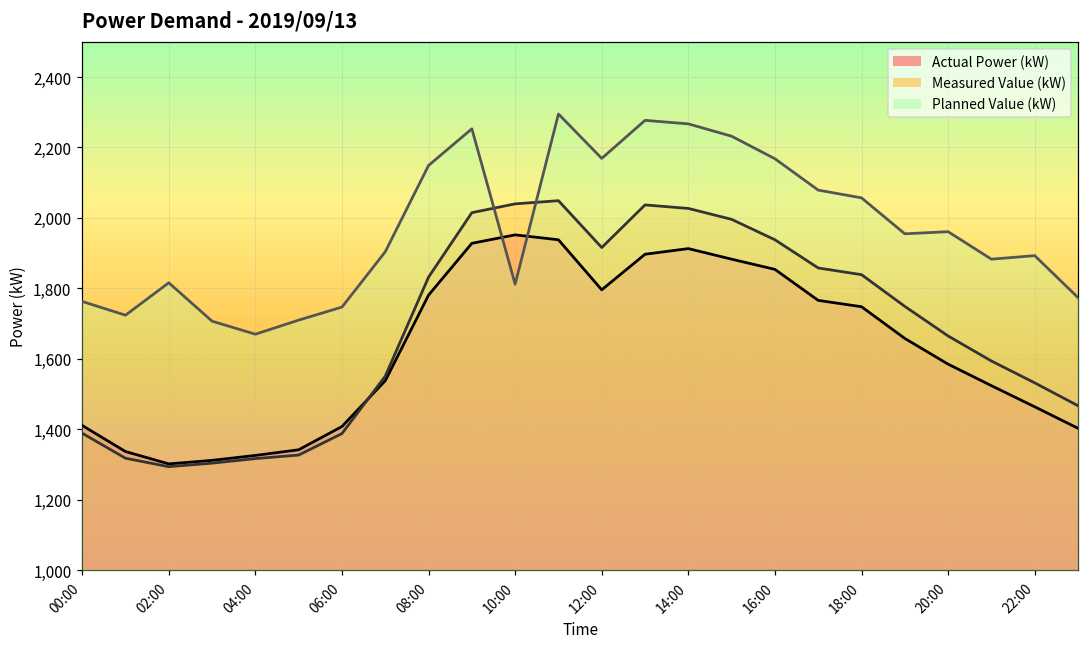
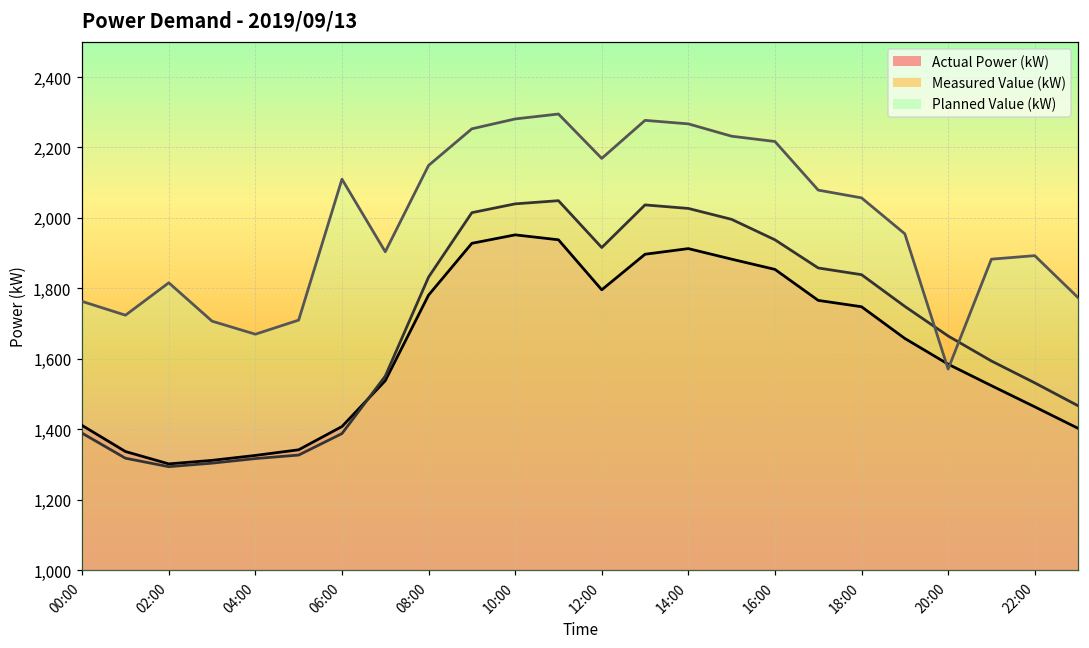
Planned Value (kW), 06:00: 1,750 -> 2,110
Planned Value (kW), 10:00: 1,810 -> 2,280
Planned Value (kW), 16:00: 2,170 -> 2,220
Planned Value (kW), 20:00: 1,960 -> 1,570
